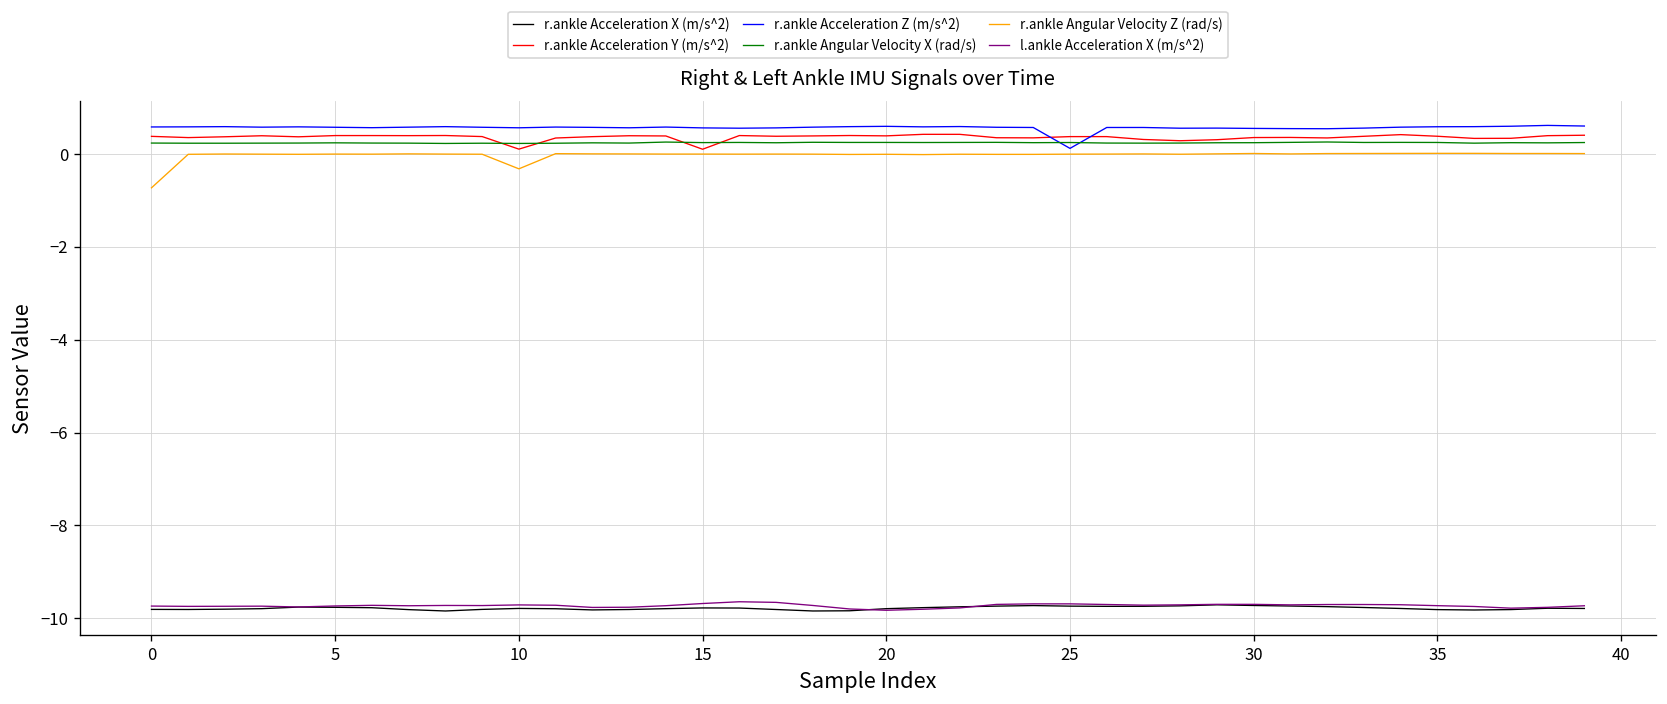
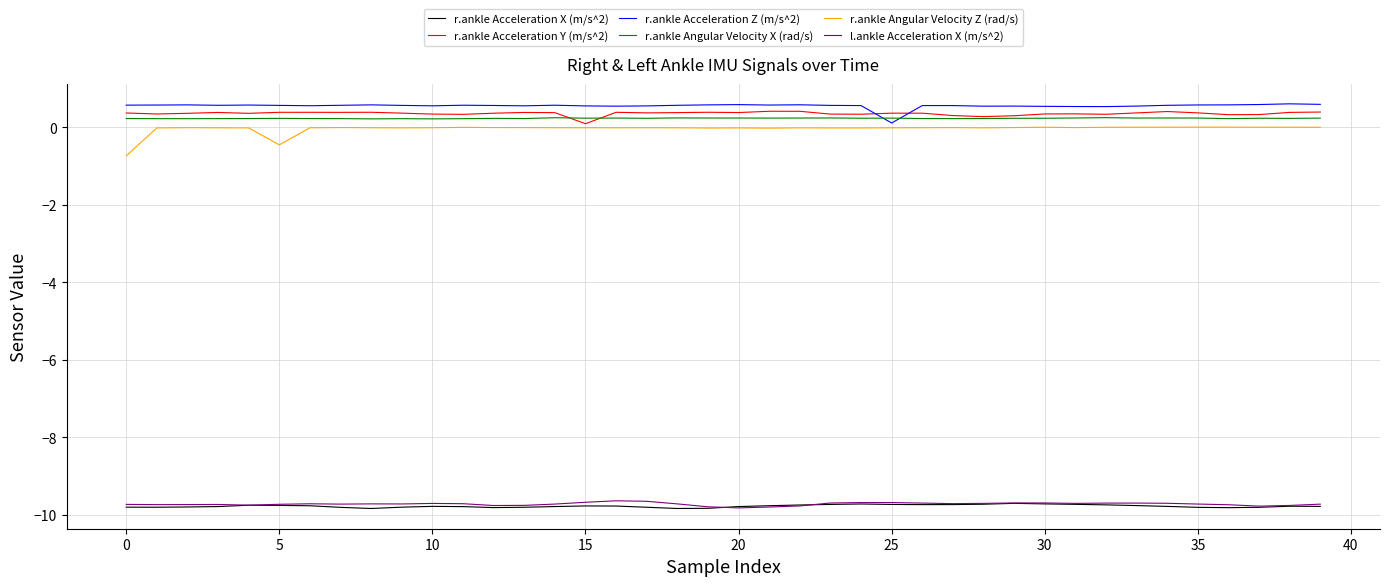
r.ankle Angular Velocity Z (rad/s), 5: 0.0 -> -0.5
r.ankle Acceleration Y (m/s^2), 10: 0.1 -> 0.3
r.ankle Angular Velocity Z (rad/s), 10: -0.3 -> 0.0
